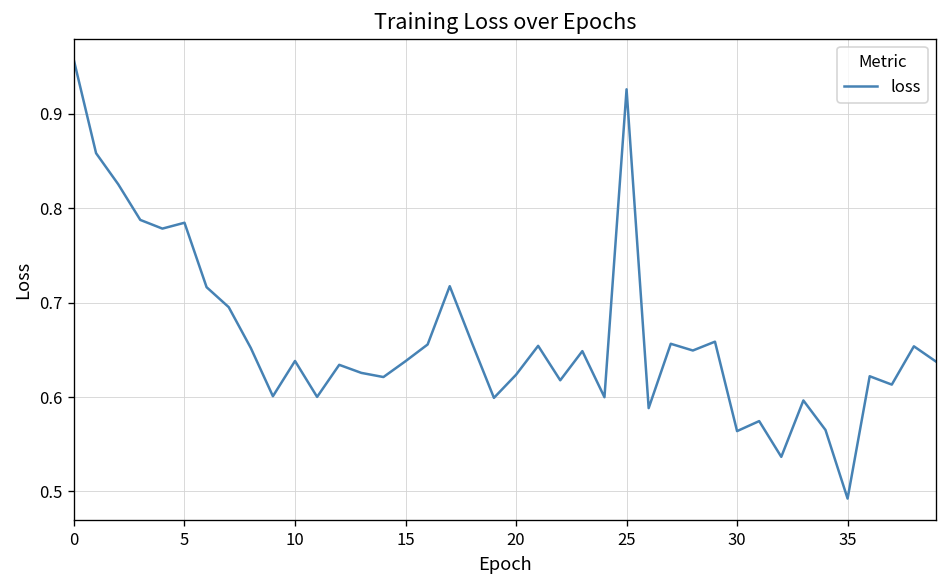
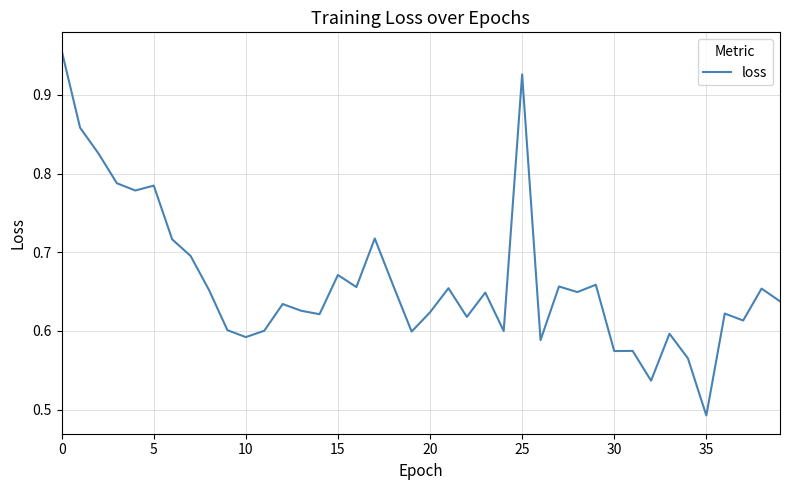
10: 0.64 -> 0.59
15: 0.64 -> 0.67
30: 0.56 -> 0.57
